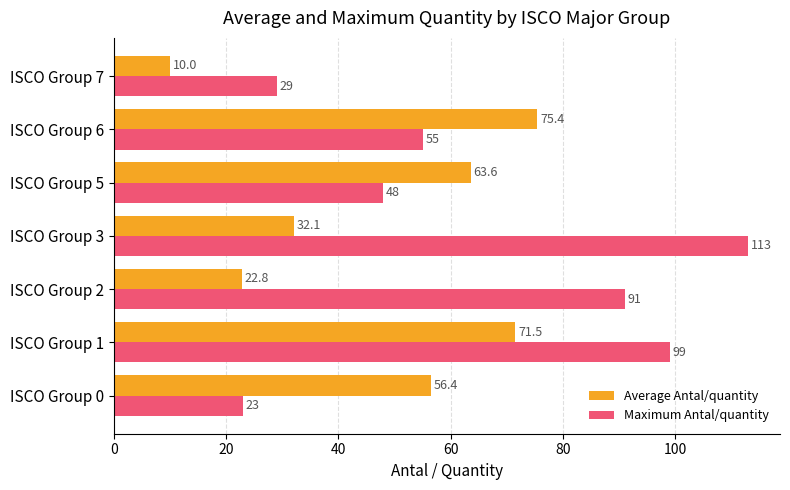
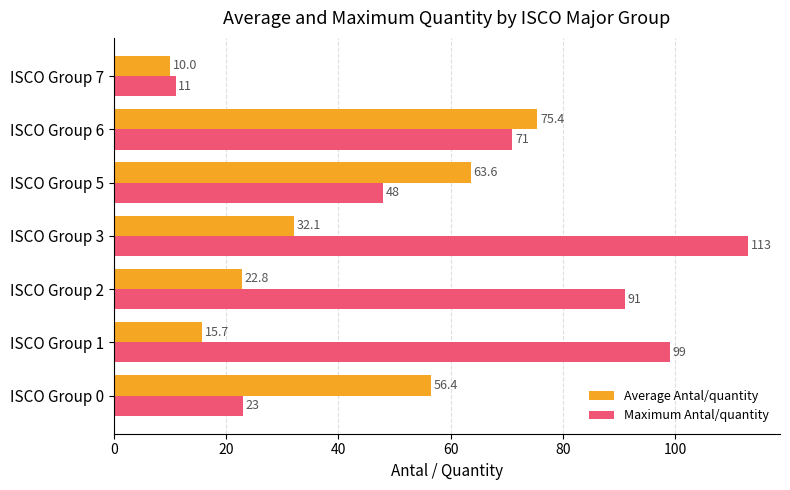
Maximum Antal/quantity, ISCO Group 7: 29 -> 11
Maximum Antal/quantity, ISCO Group 6: 55 -> 71
Average Antal/quantity, ISCO Group 1: 71.5 -> 15.7
